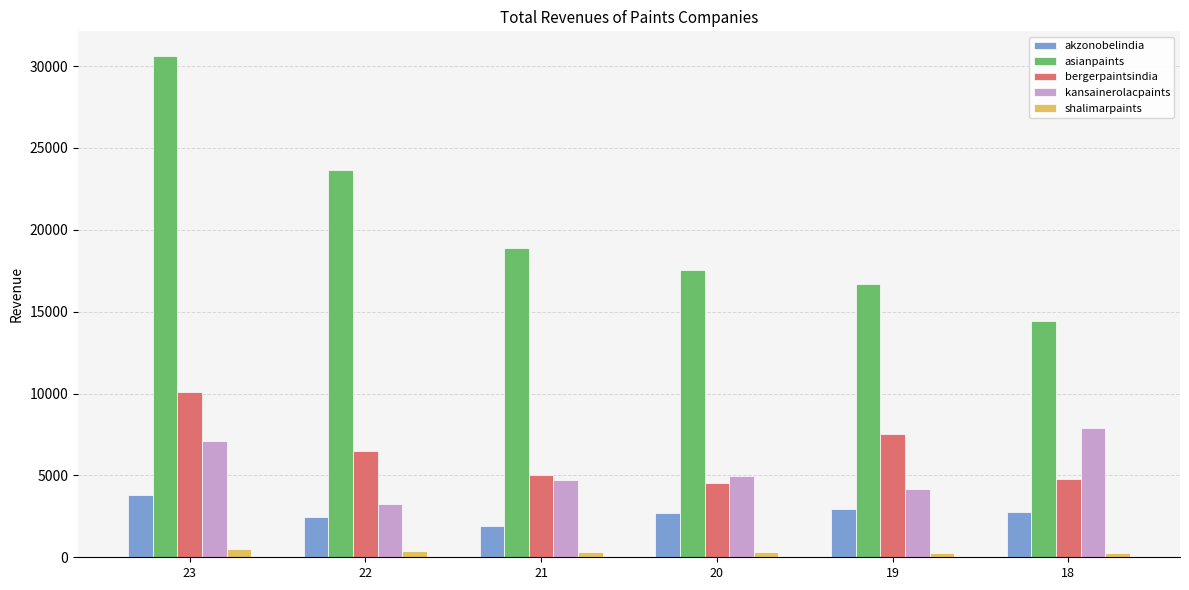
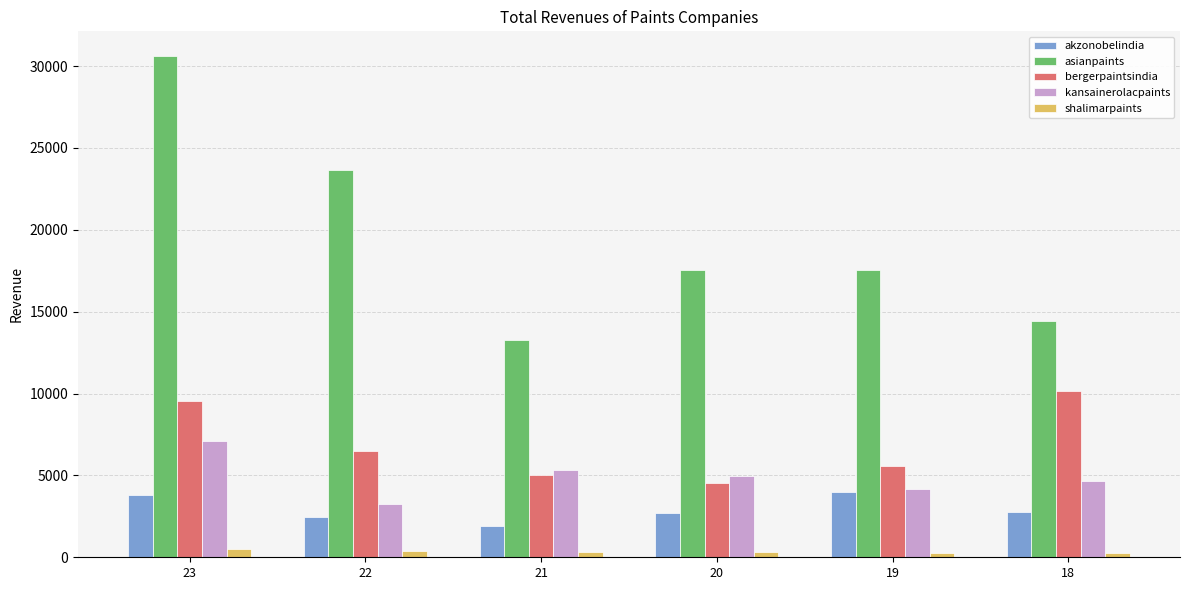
bergerpaintsindia, 23: 10100 -> 9500
asianpaints, 21: 18900 -> 13300
kansainerolacpaints, 21: 4700 -> 5300
akzonobelindia, 19: 3000 -> 4000
asianpaints, 19: 16700 -> 17500
bergerpaintsindia, 19: 7500 -> 5600
bergerpaintsindia, 18: 4800 -> 10100
kansainerolacpaints, 18: 7900 -> 4700
